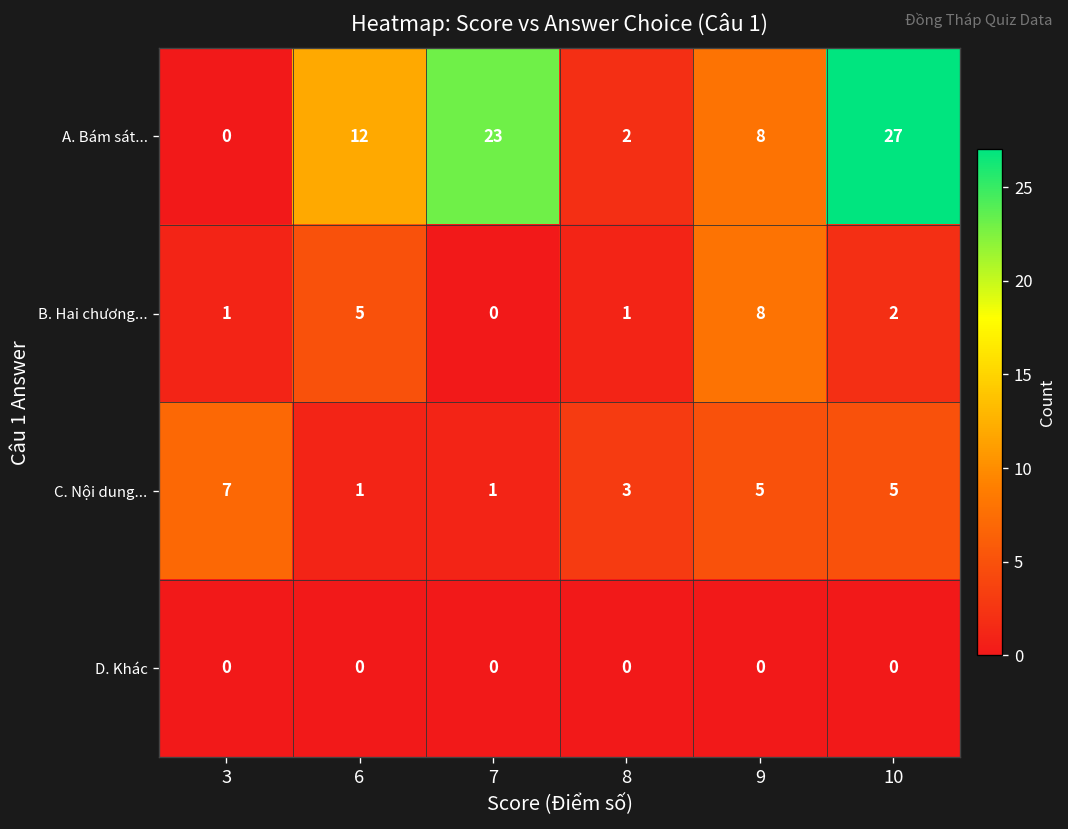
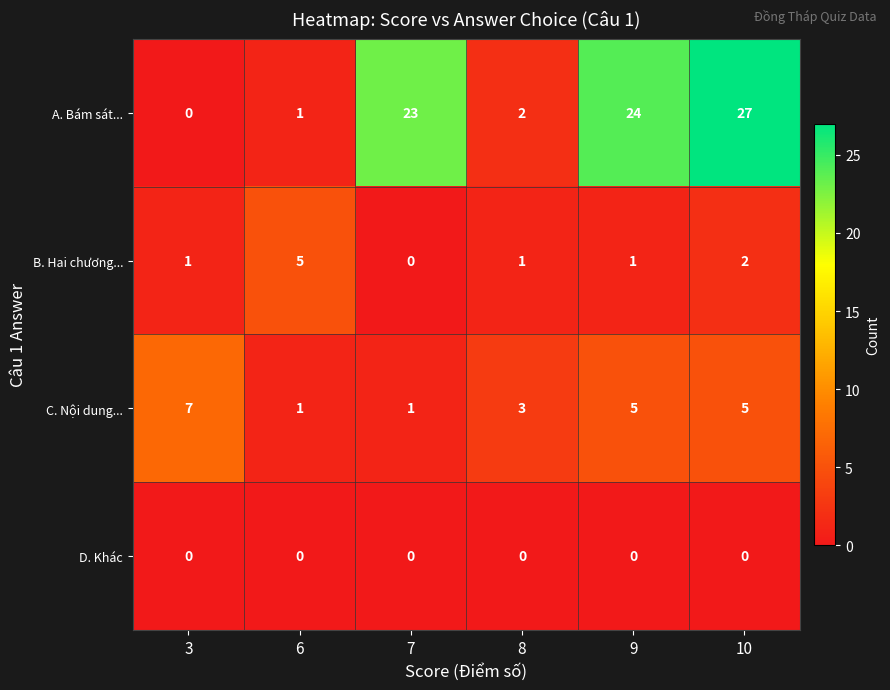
A. Bám sát..., 6: 12 -> 1
A. Bám sát..., 9: 8 -> 24
B. Hai chương..., 9: 8 -> 1
